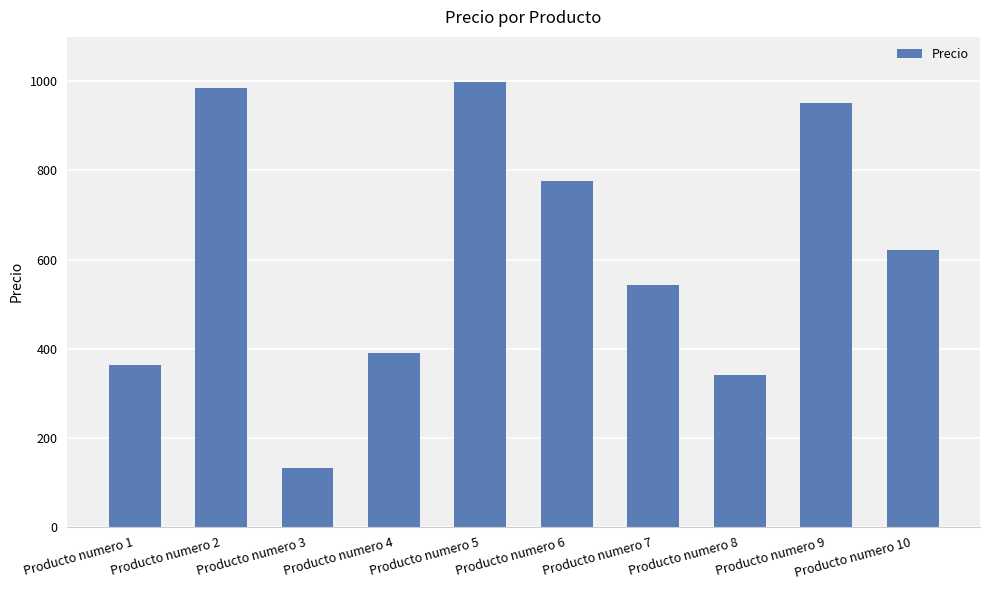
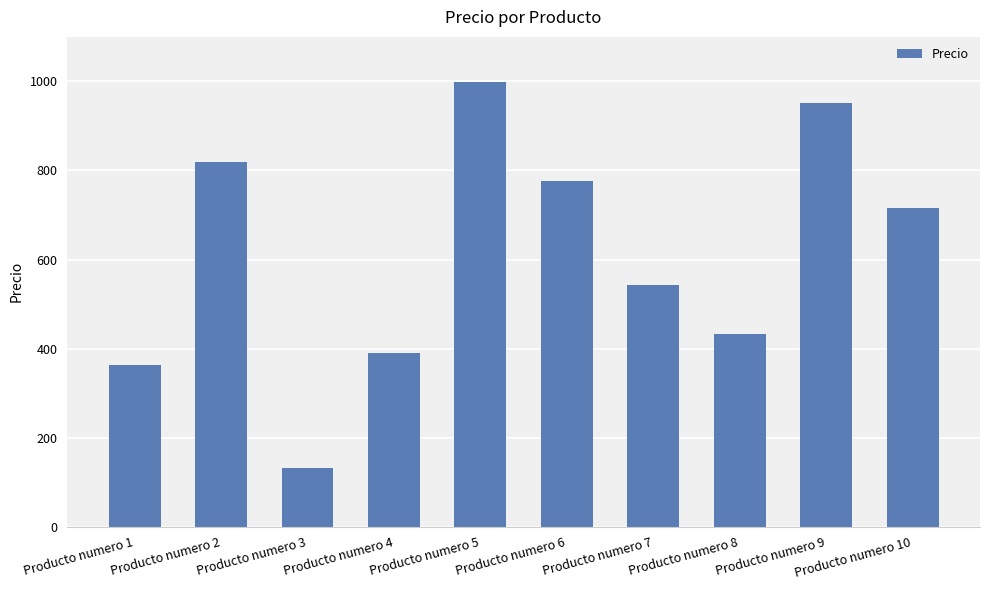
Producto numero 2: 990 -> 820
Producto numero 8: 340 -> 430
Producto numero 10: 620 -> 720
